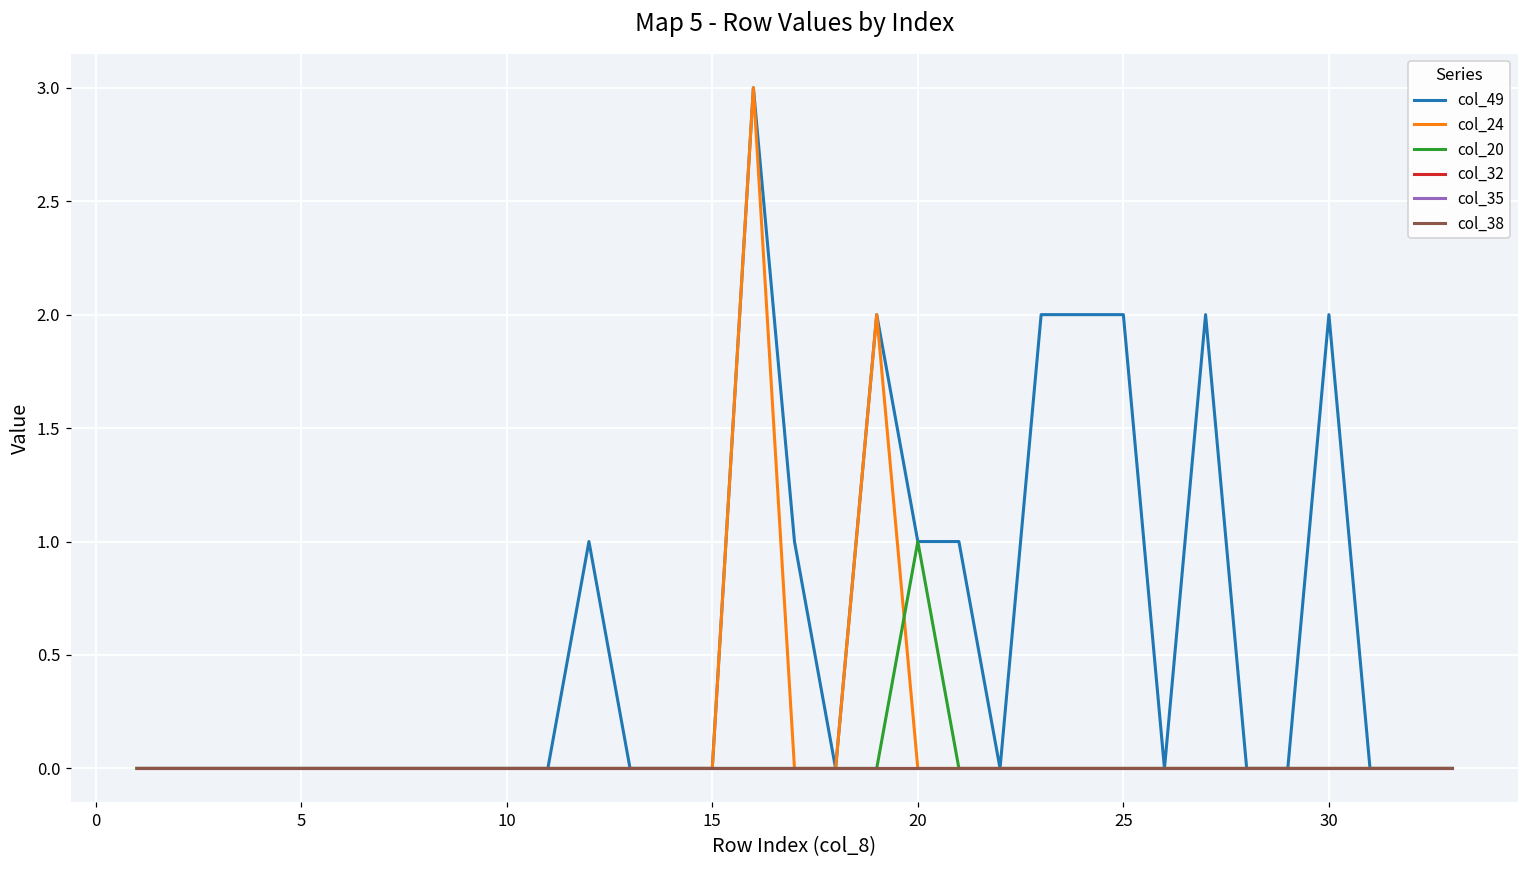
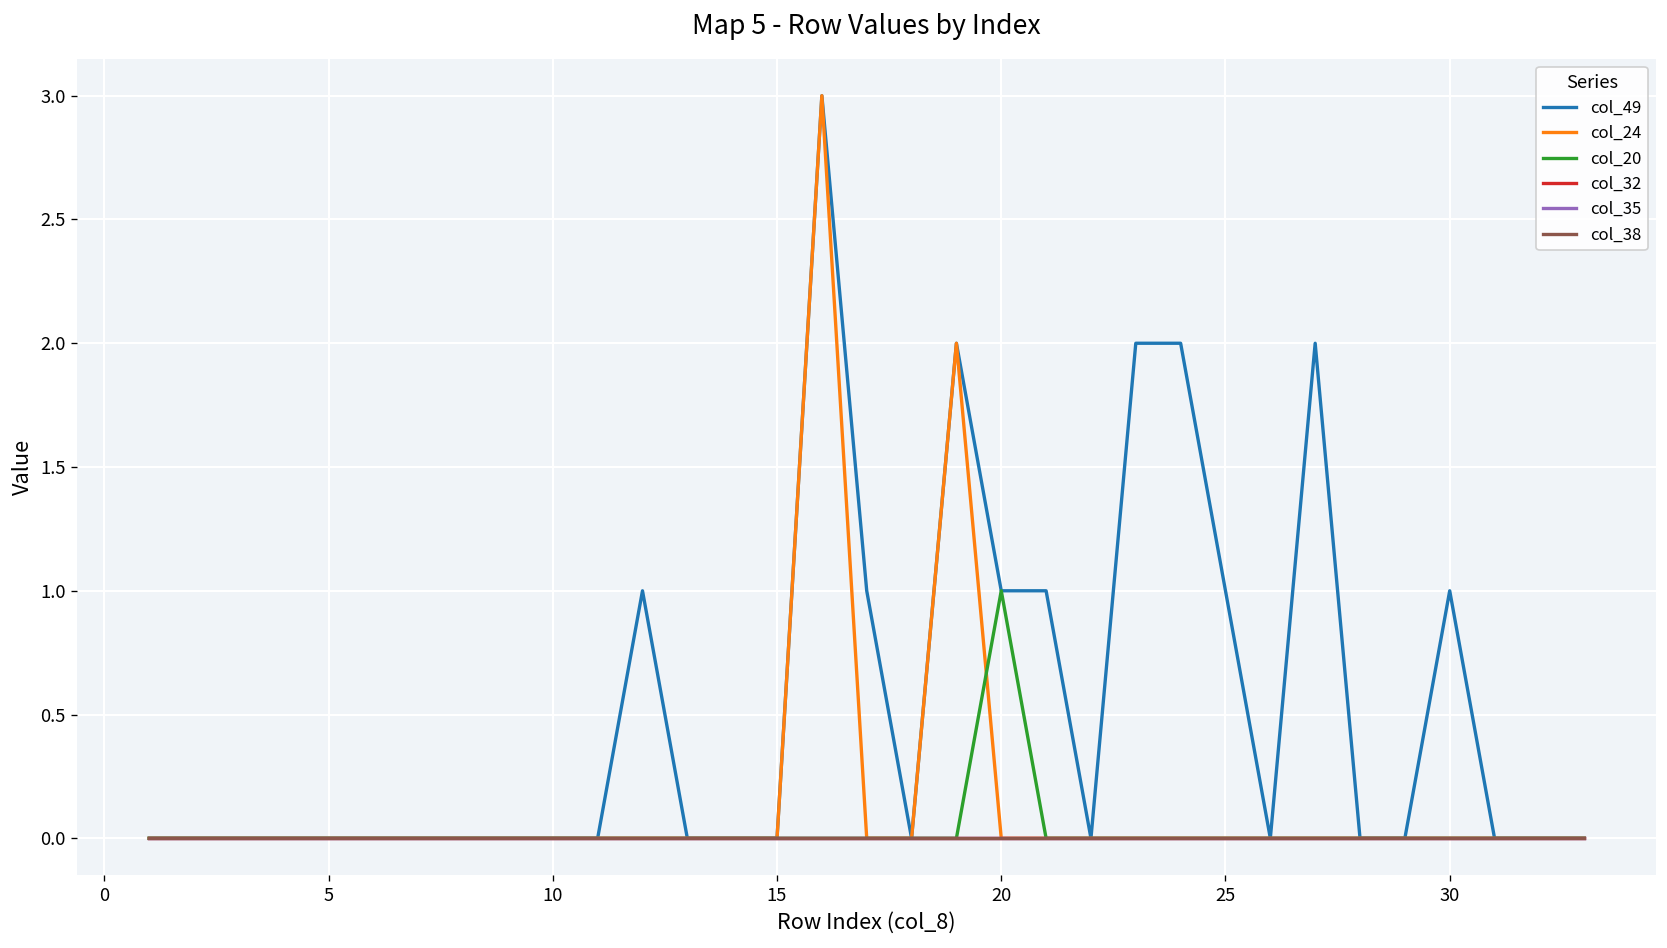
col_49, 25: 2 -> 1
col_49, 30: 2 -> 1
